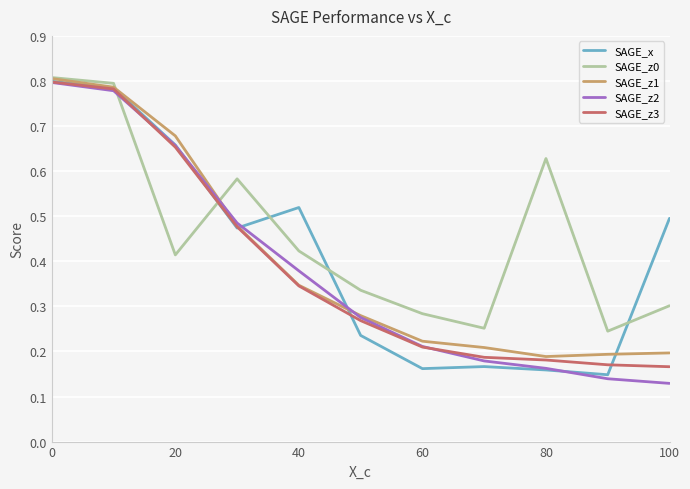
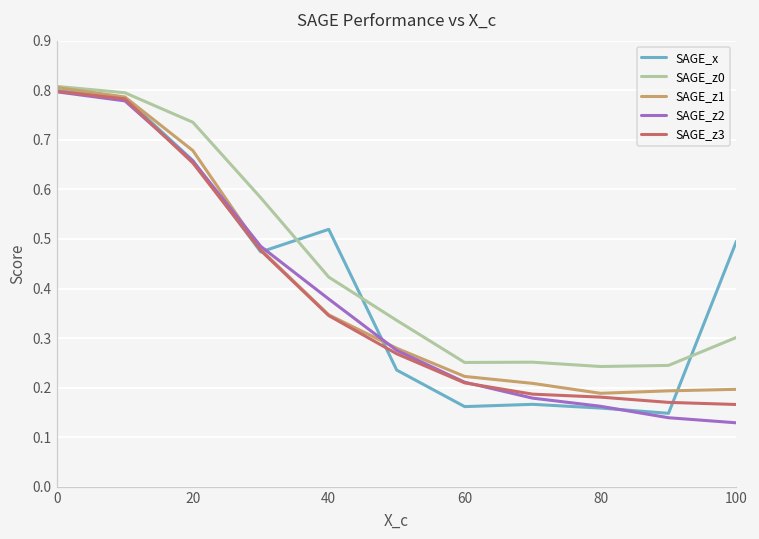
SAGE_z0, 20: 0.41 -> 0.74
SAGE_z0, 60: 0.28 -> 0.25
SAGE_z0, 80: 0.63 -> 0.24
